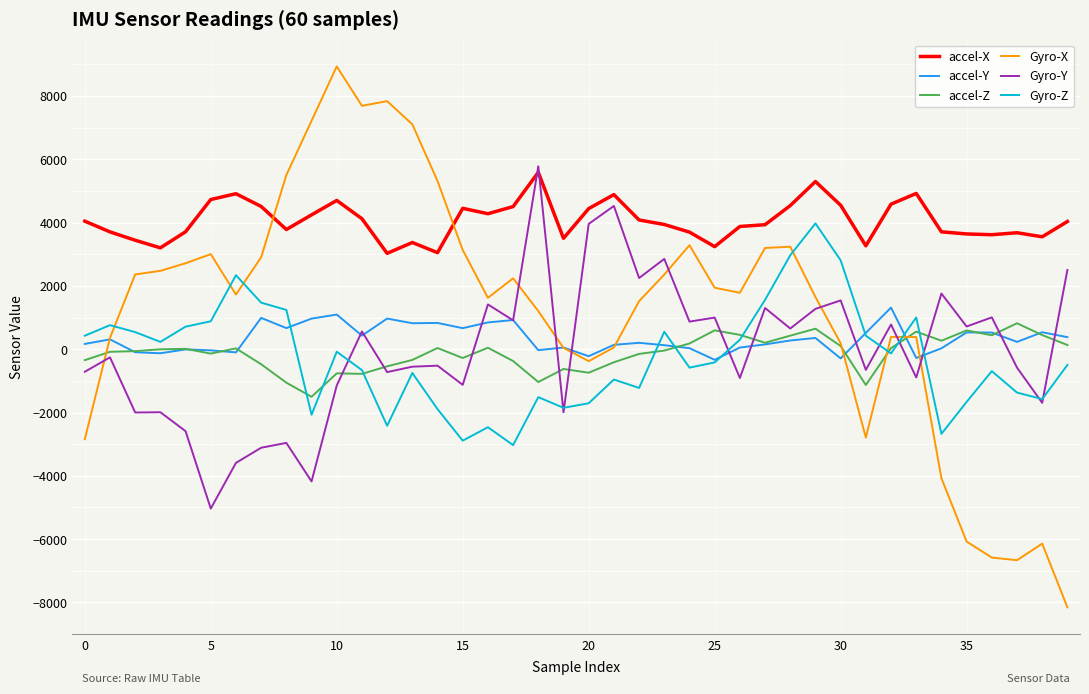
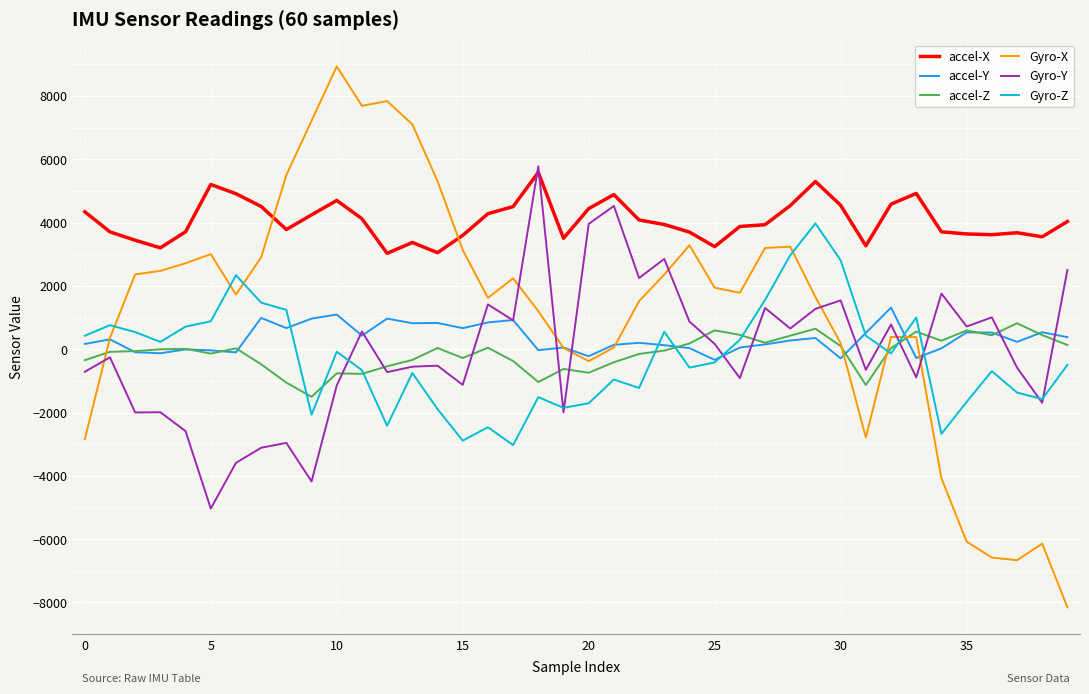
accel-X, 0: 4000 -> 4300
accel-X, 5: 4700 -> 5200
accel-X, 15: 4500 -> 3600
Gyro-Y, 25: 1000 -> 200
